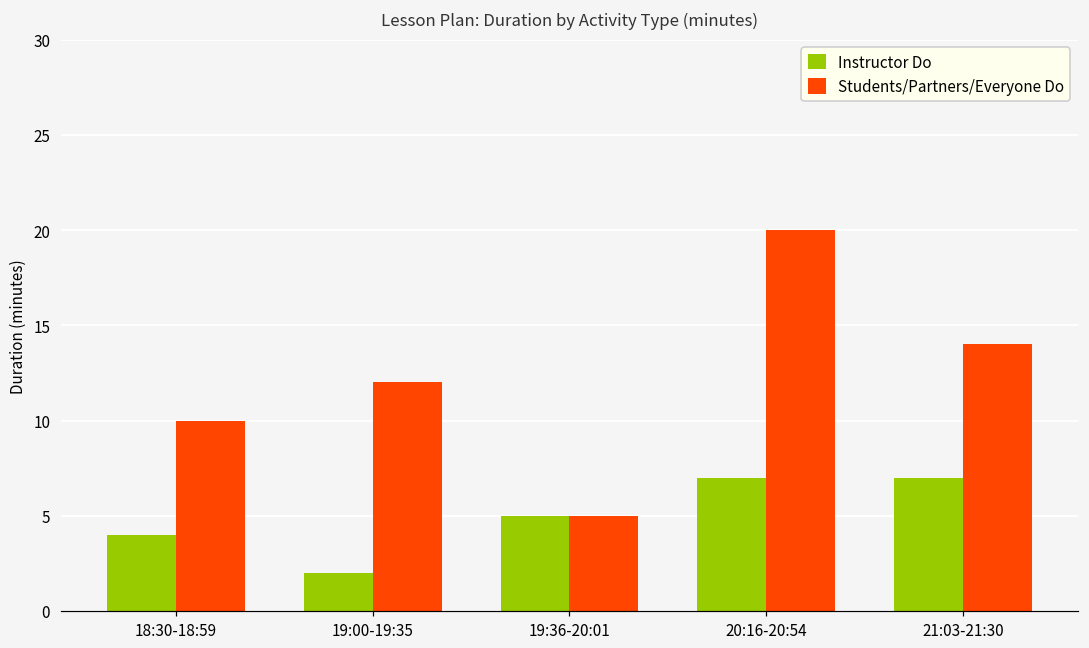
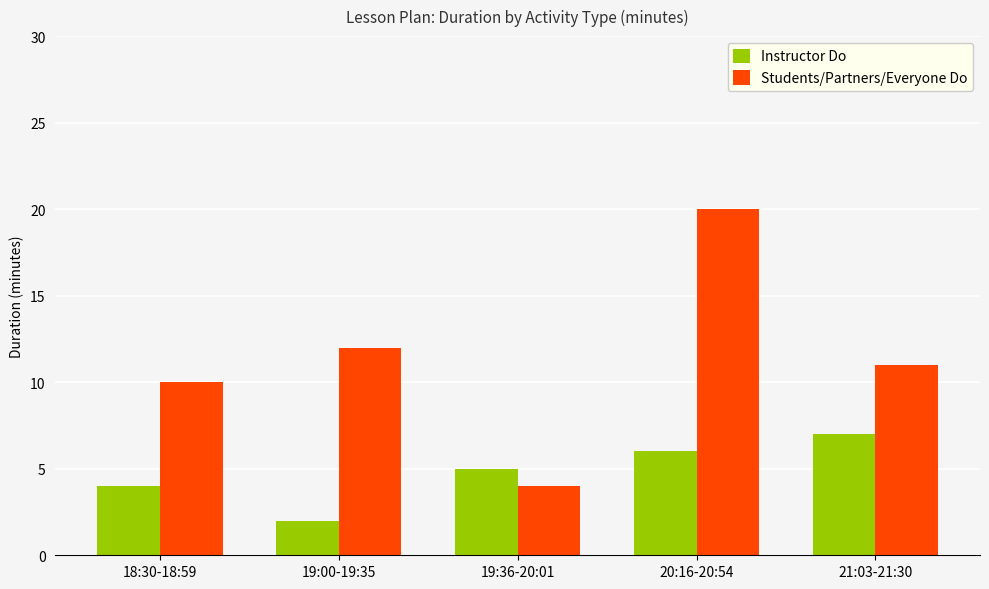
Students/Partners/Everyone Do, 19:36-20:01: 5 -> 4
Instructor Do, 20:16-20:54: 7 -> 6
Students/Partners/Everyone Do, 21:03-21:30: 14 -> 11
